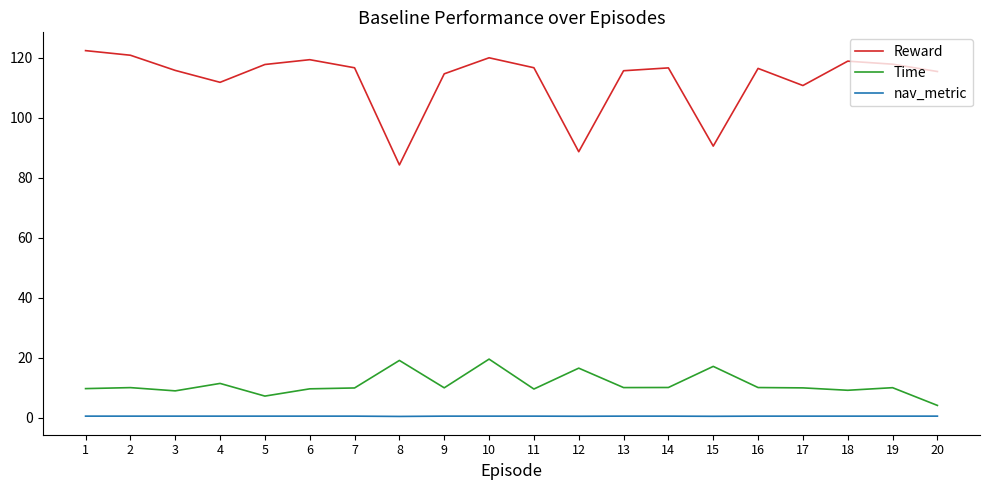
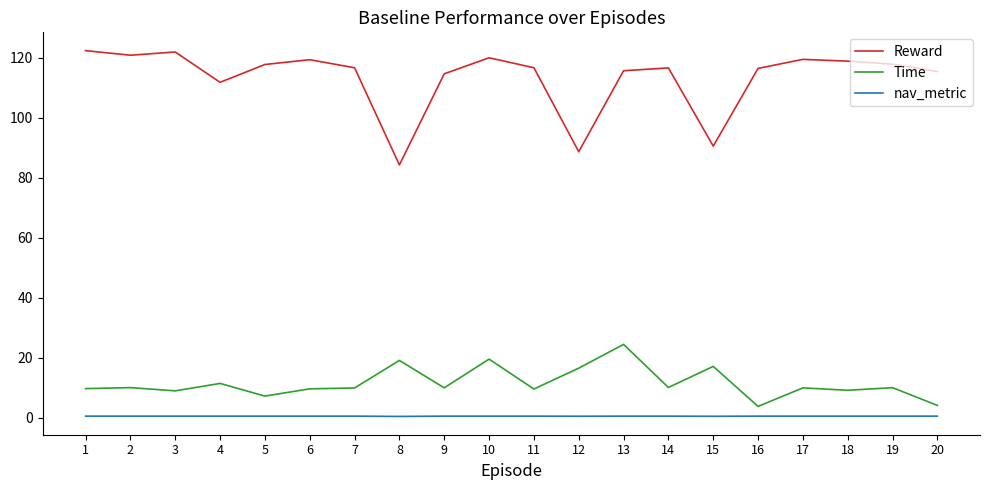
Reward, 3: 116 -> 122
Time, 13: 10 -> 24
Time, 16: 10 -> 4
Reward, 17: 111 -> 119
